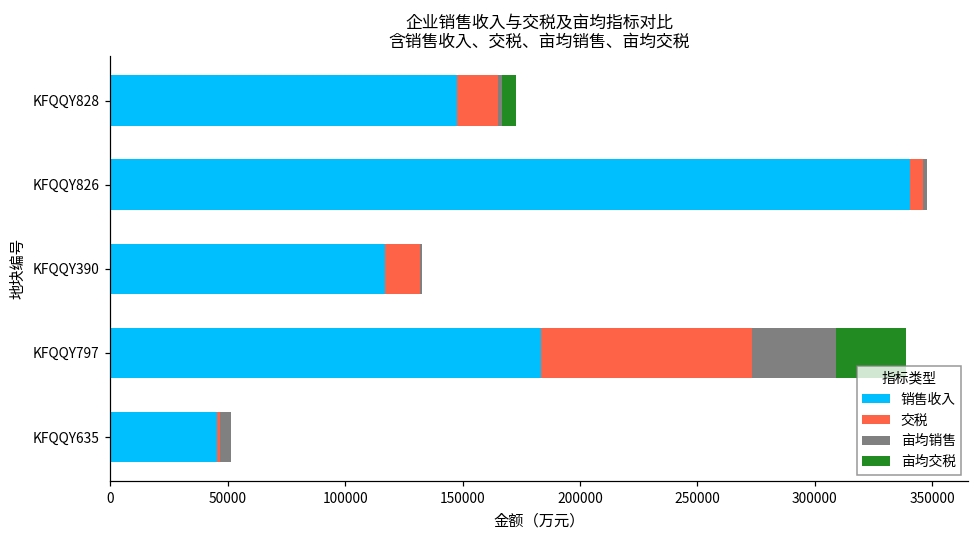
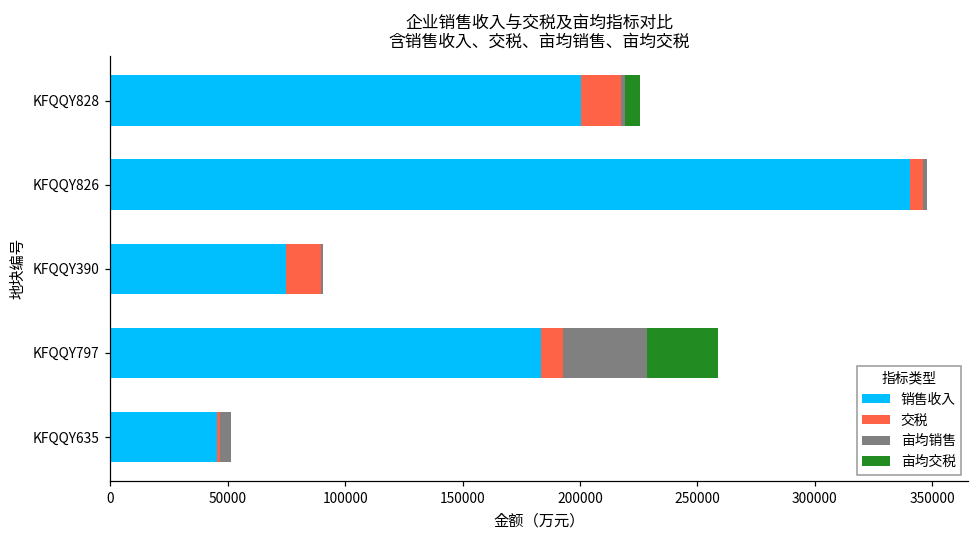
销售收入, KFQQY828: 148000 -> 200000
销售收入, KFQQY390: 117000 -> 75000
交税, KFQQY797: 90000 -> 9000
